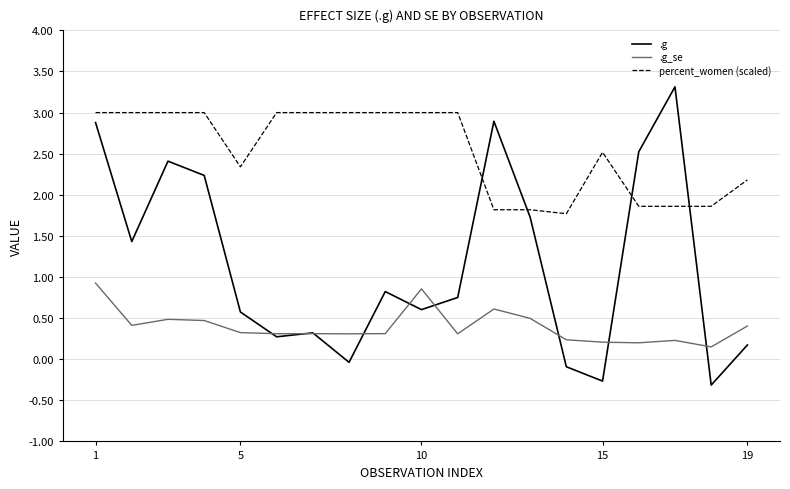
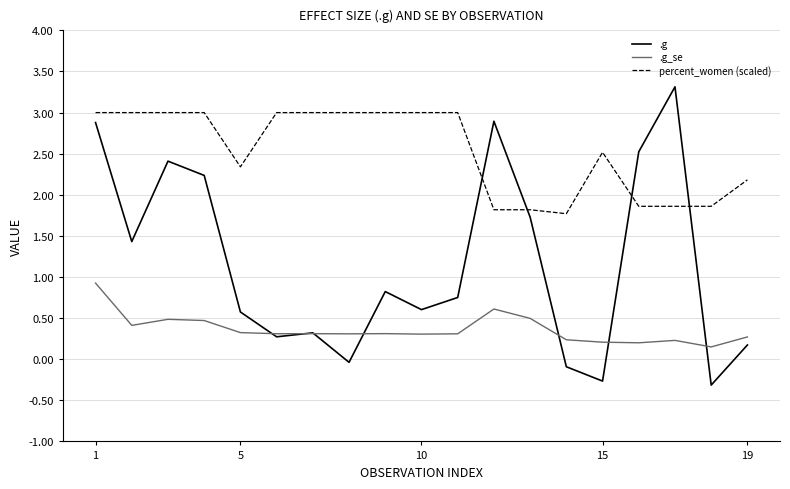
.g_se, 10: 0.9 -> 0.3
.g_se, 19: 0.4 -> 0.3
